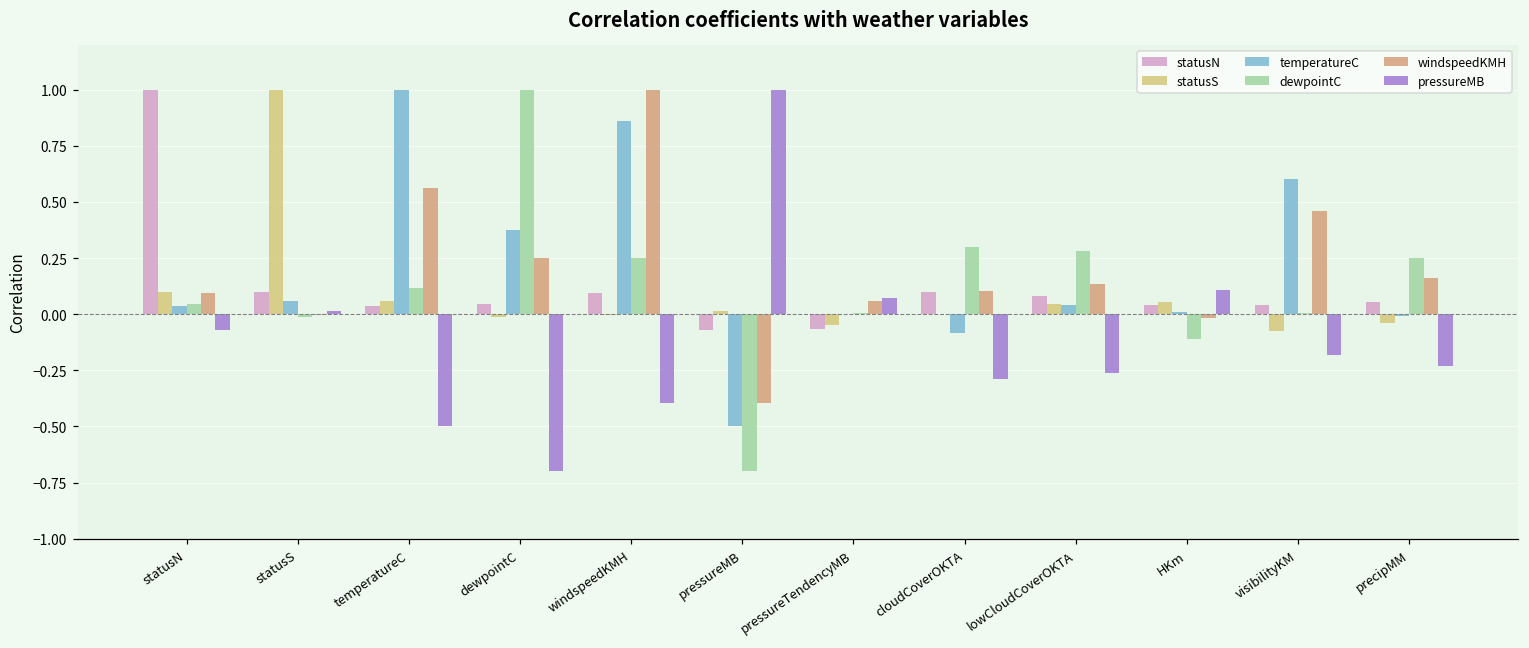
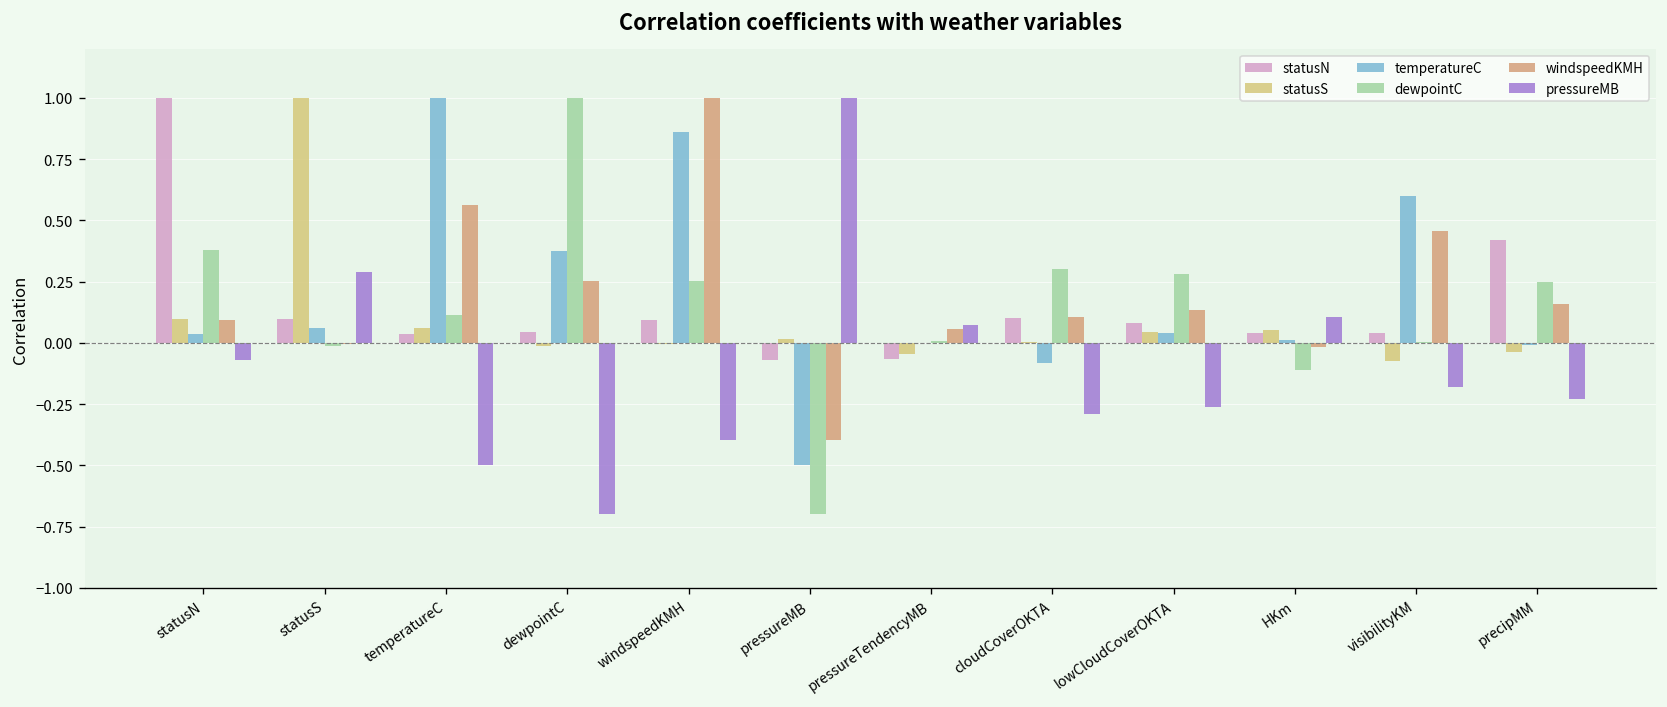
dewpointC, statusN: 0.04 -> 0.38
pressureMB, statusS: 0.02 -> 0.29
statusN, precipMM: 0.05 -> 0.42
